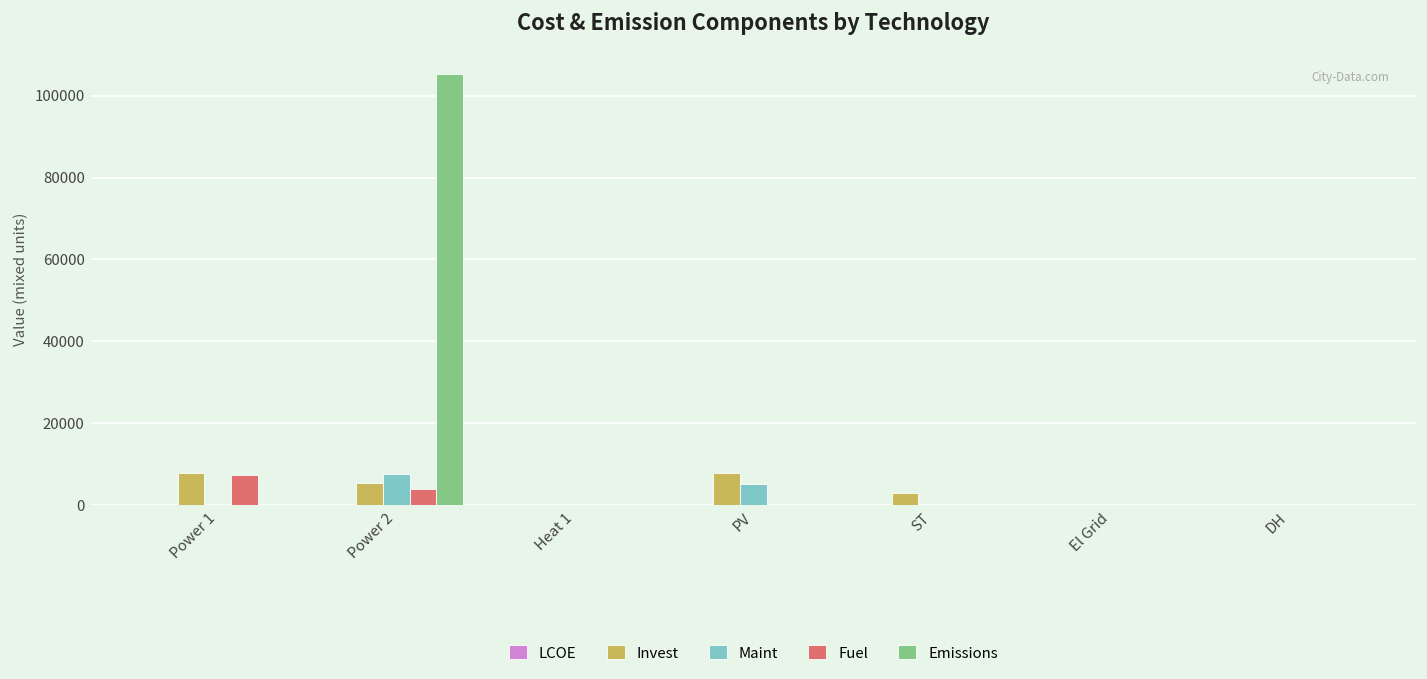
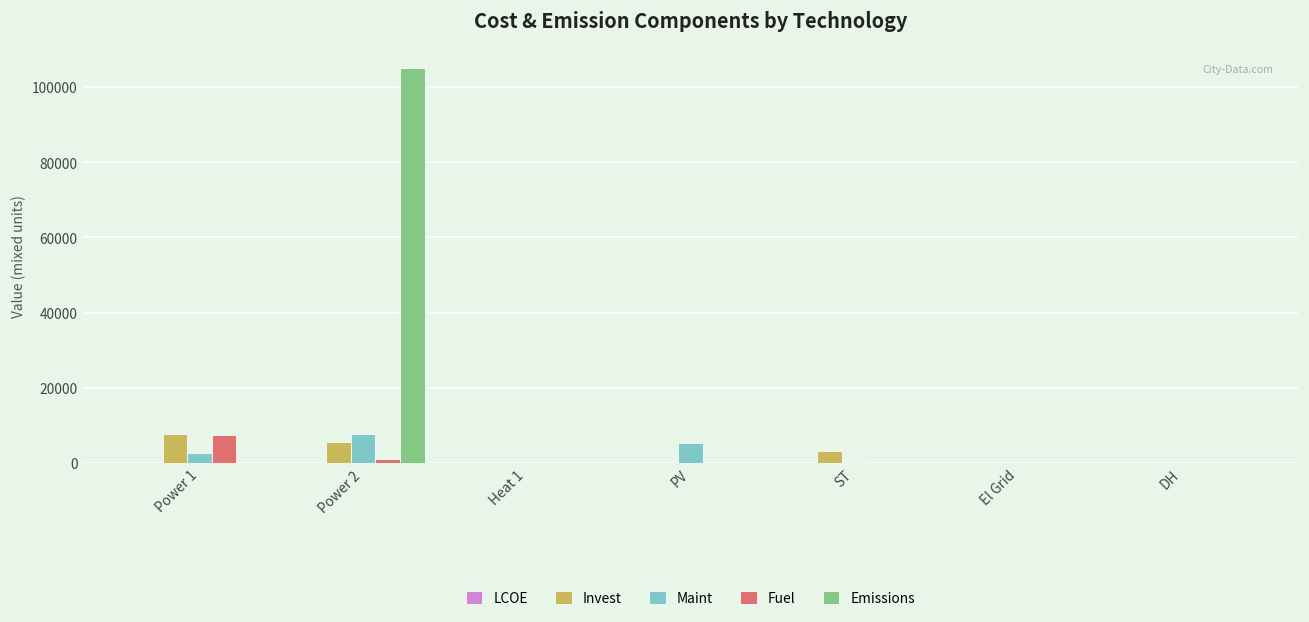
Maint, Power 1: 0 -> 2000
Fuel, Power 2: 4000 -> 1000
Invest, PV: 8000 -> 0
